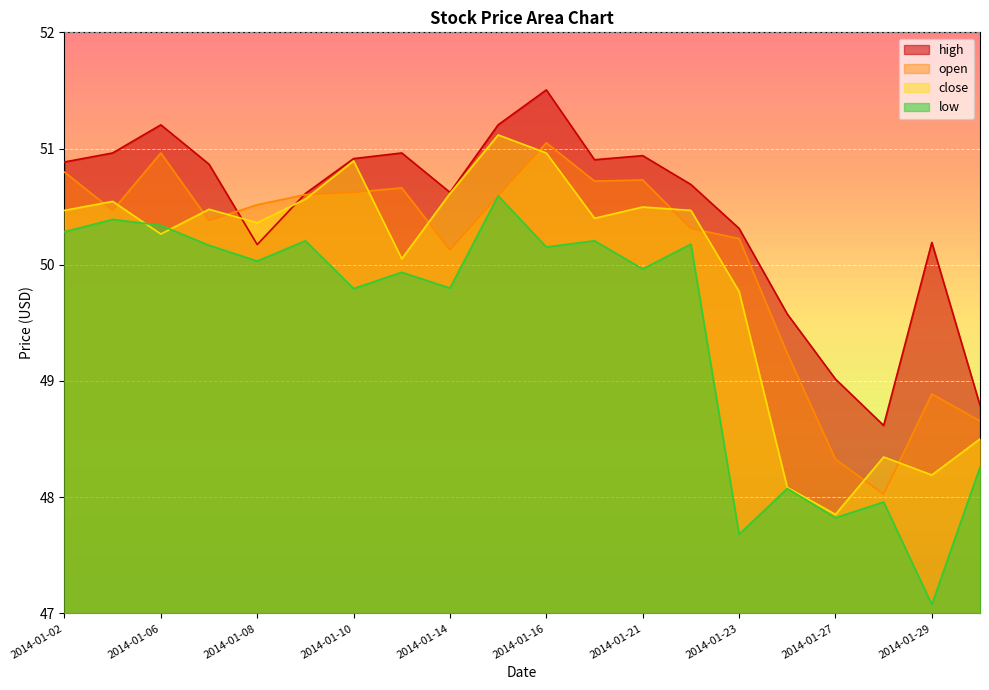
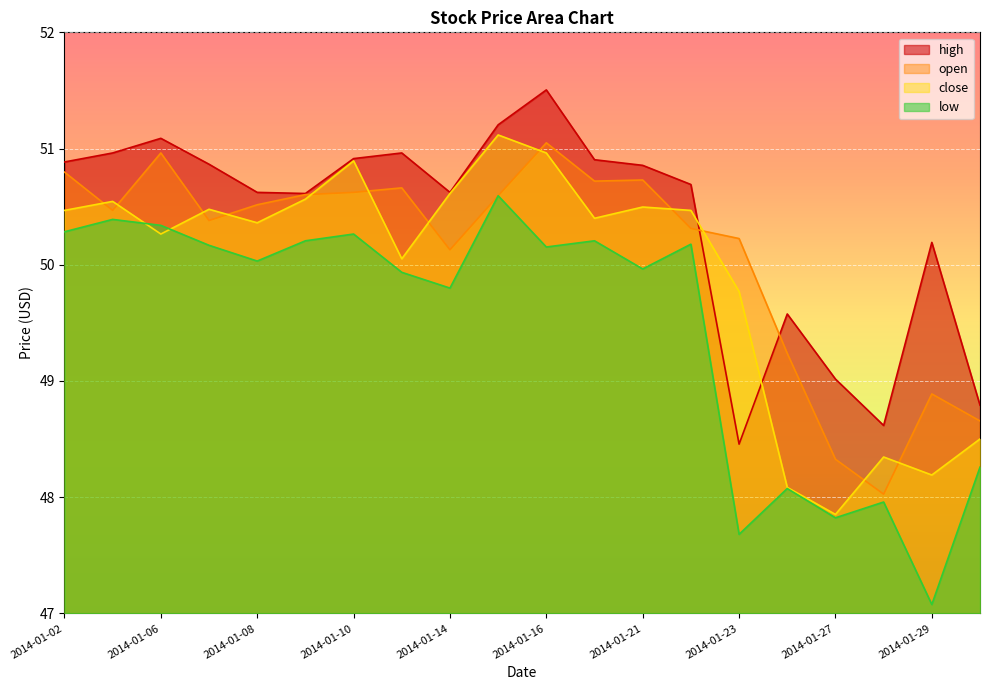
high, 2014-01-06: 51.20 -> 51.09
high, 2014-01-08: 50.17 -> 50.62
low, 2014-01-10: 49.80 -> 50.26
high, 2014-01-21: 50.94 -> 50.86
high, 2014-01-23: 50.31 -> 48.46
